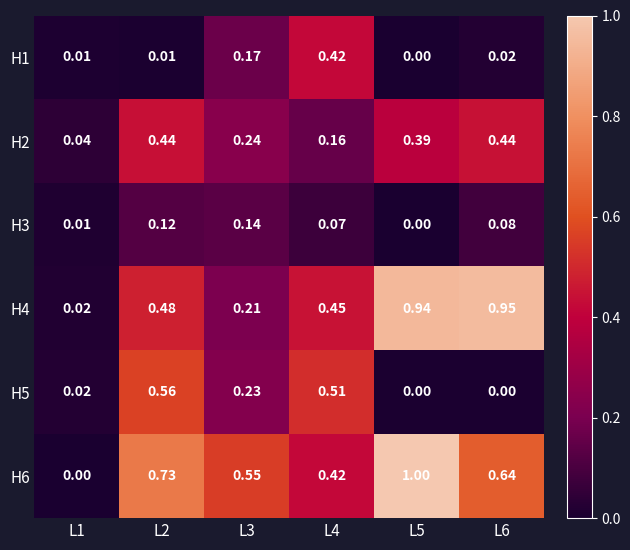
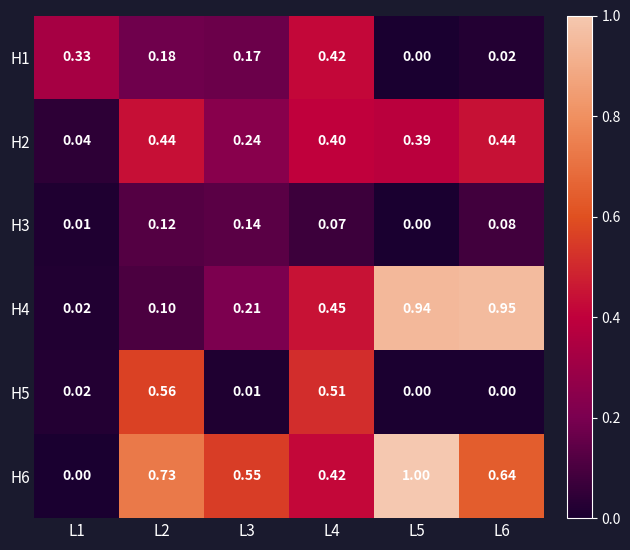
H1, L1: 0.01 -> 0.33
H1, L2: 0.01 -> 0.18
H2, L4: 0.16 -> 0.40
H4, L2: 0.48 -> 0.10
H5, L3: 0.23 -> 0.01
